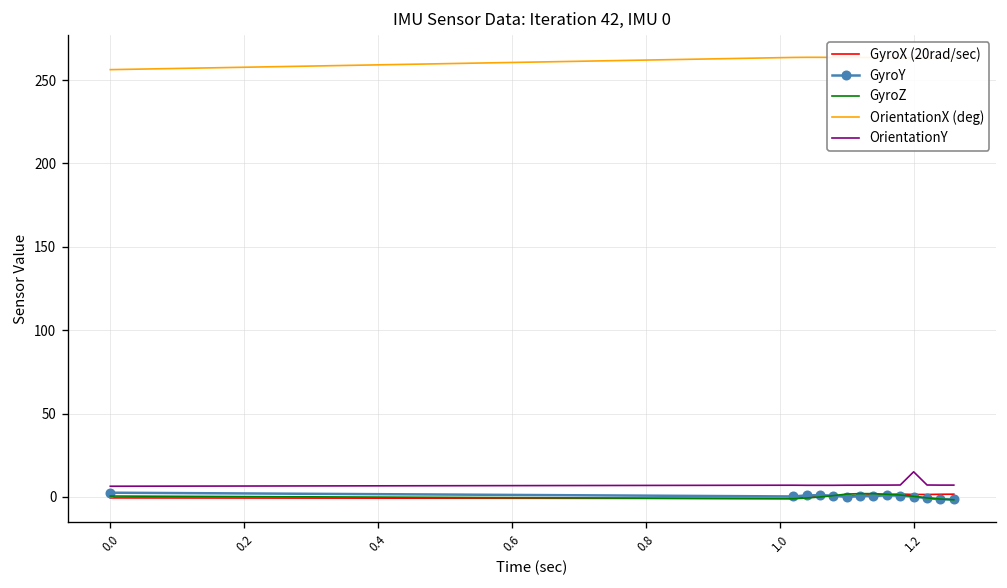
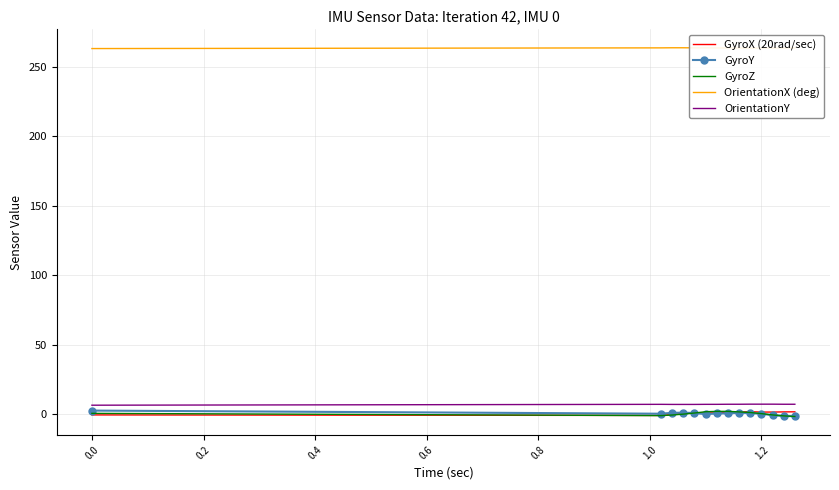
OrientationX (deg), 0.0: 256 -> 263
OrientationY, 1.2: 15 -> 7
